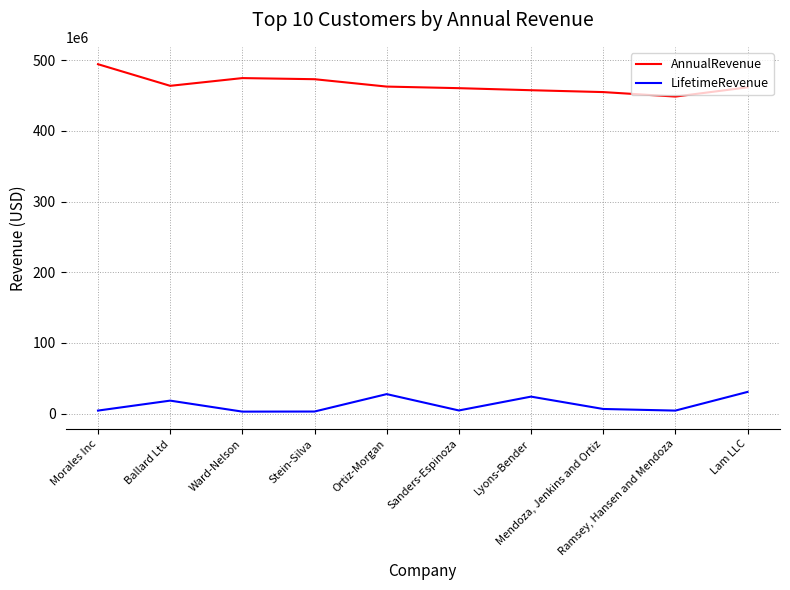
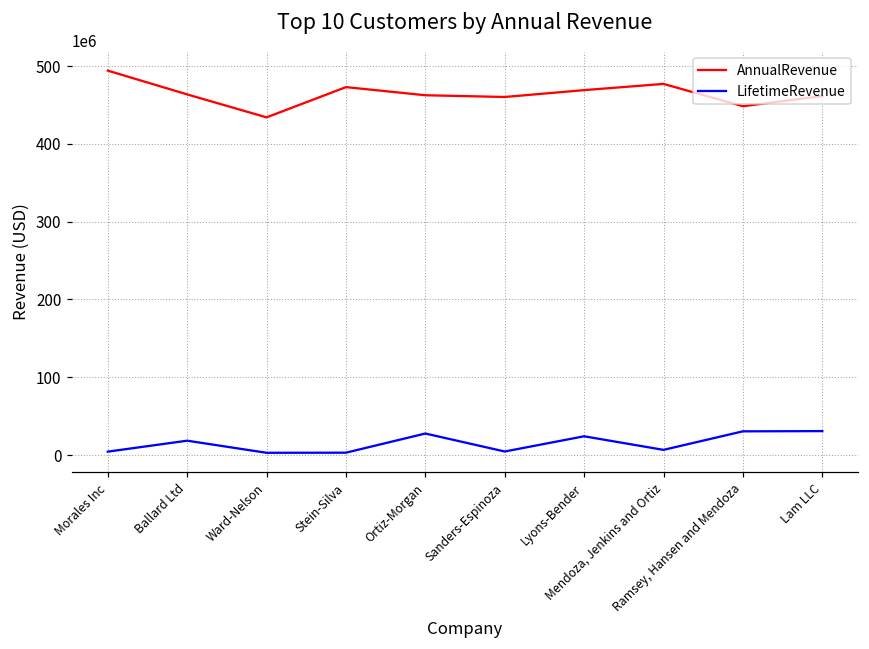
AnnualRevenue, Ward-Nelson: 470000000 -> 430000000
AnnualRevenue, Lyons-Bender: 460000000 -> 470000000
AnnualRevenue, Mendoza, Jenkins and Ortiz: 450000000 -> 480000000
LifetimeRevenue, Ramsey, Hansen and Mendoza: 0 -> 30000000
